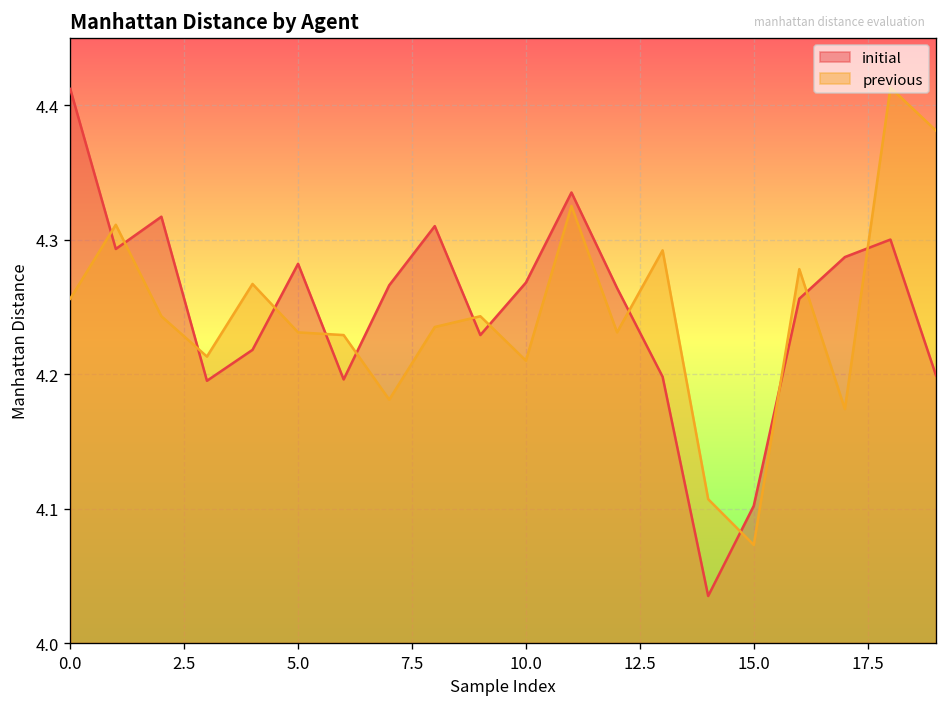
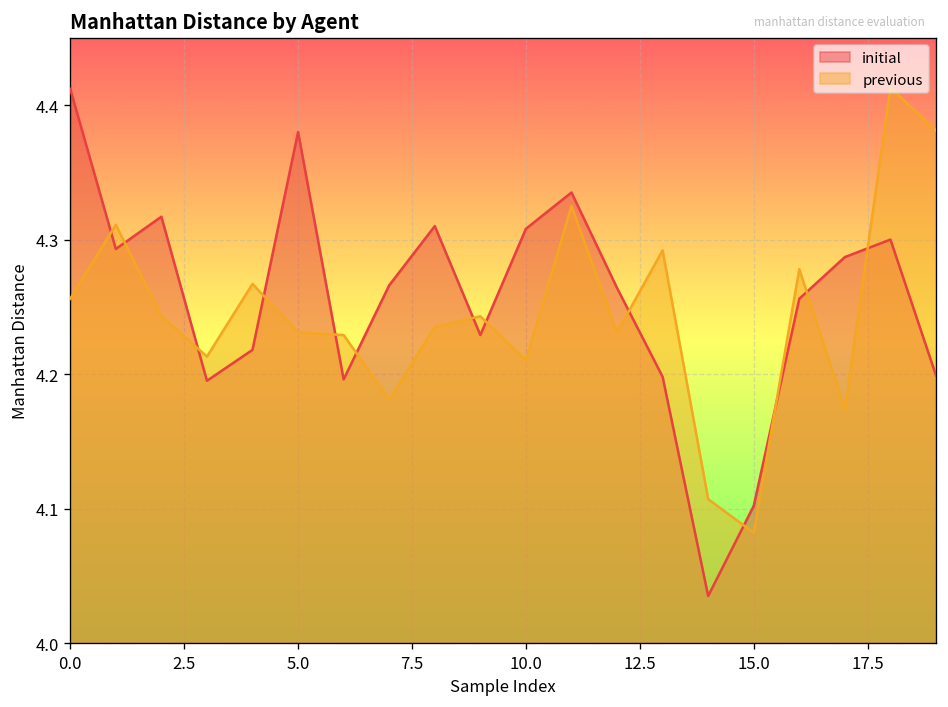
initial, 5.0: 4.282 -> 4.380
initial, 10.0: 4.268 -> 4.308
previous, 15.0: 4.073 -> 4.082
